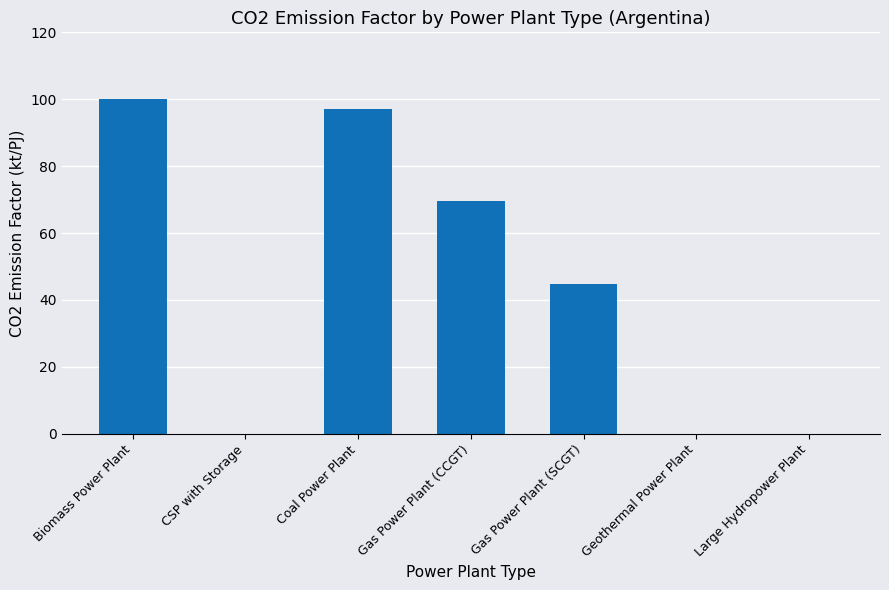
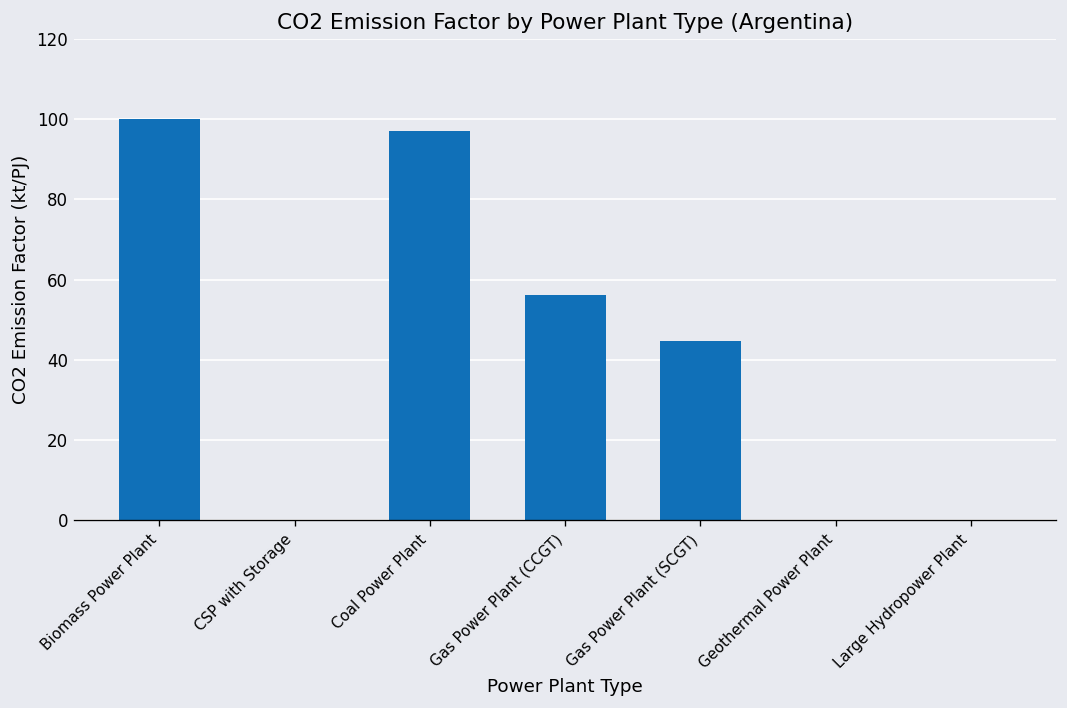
Gas Power Plant (CCGT): 70 -> 56
